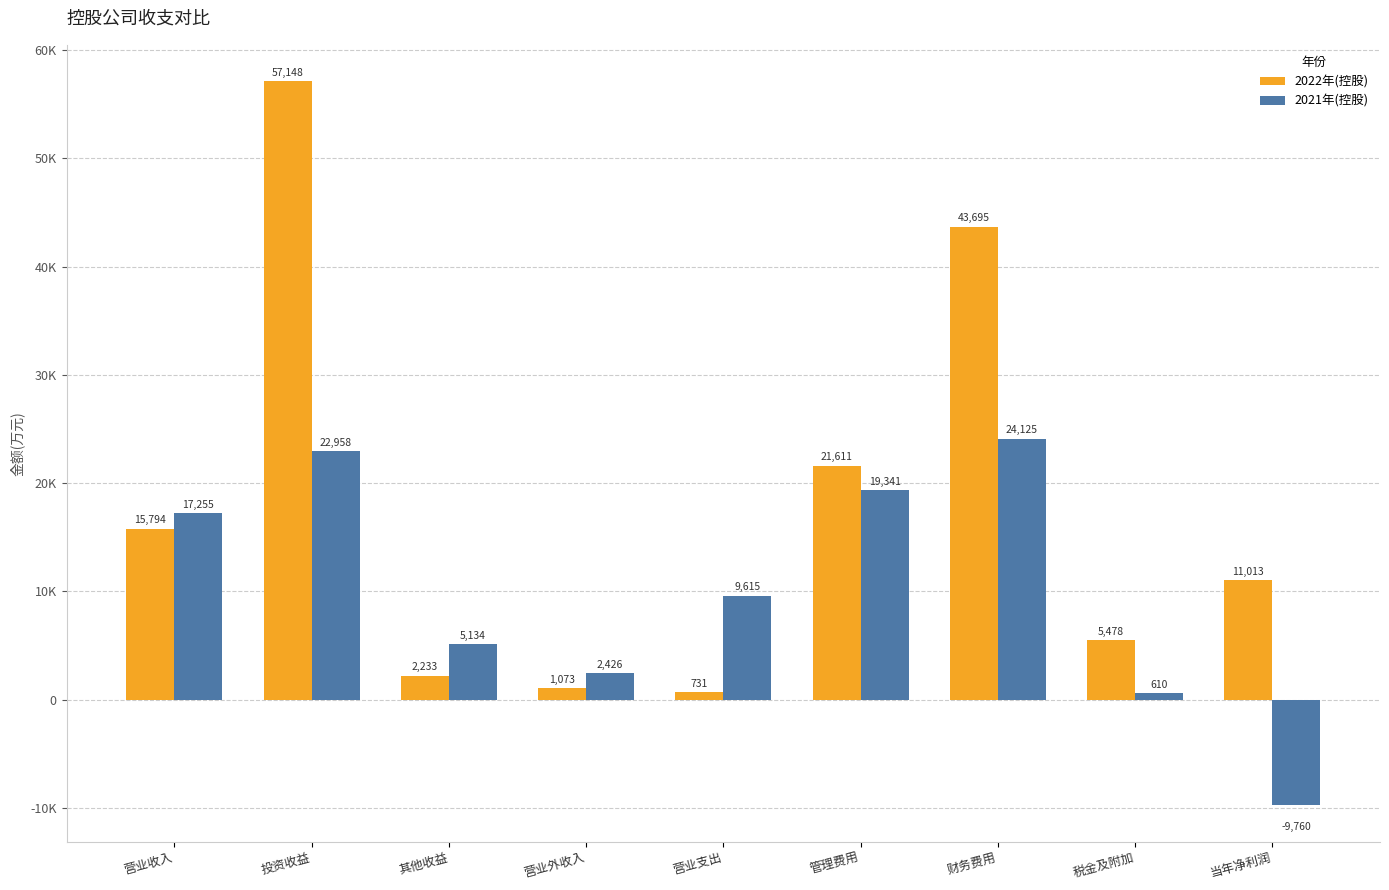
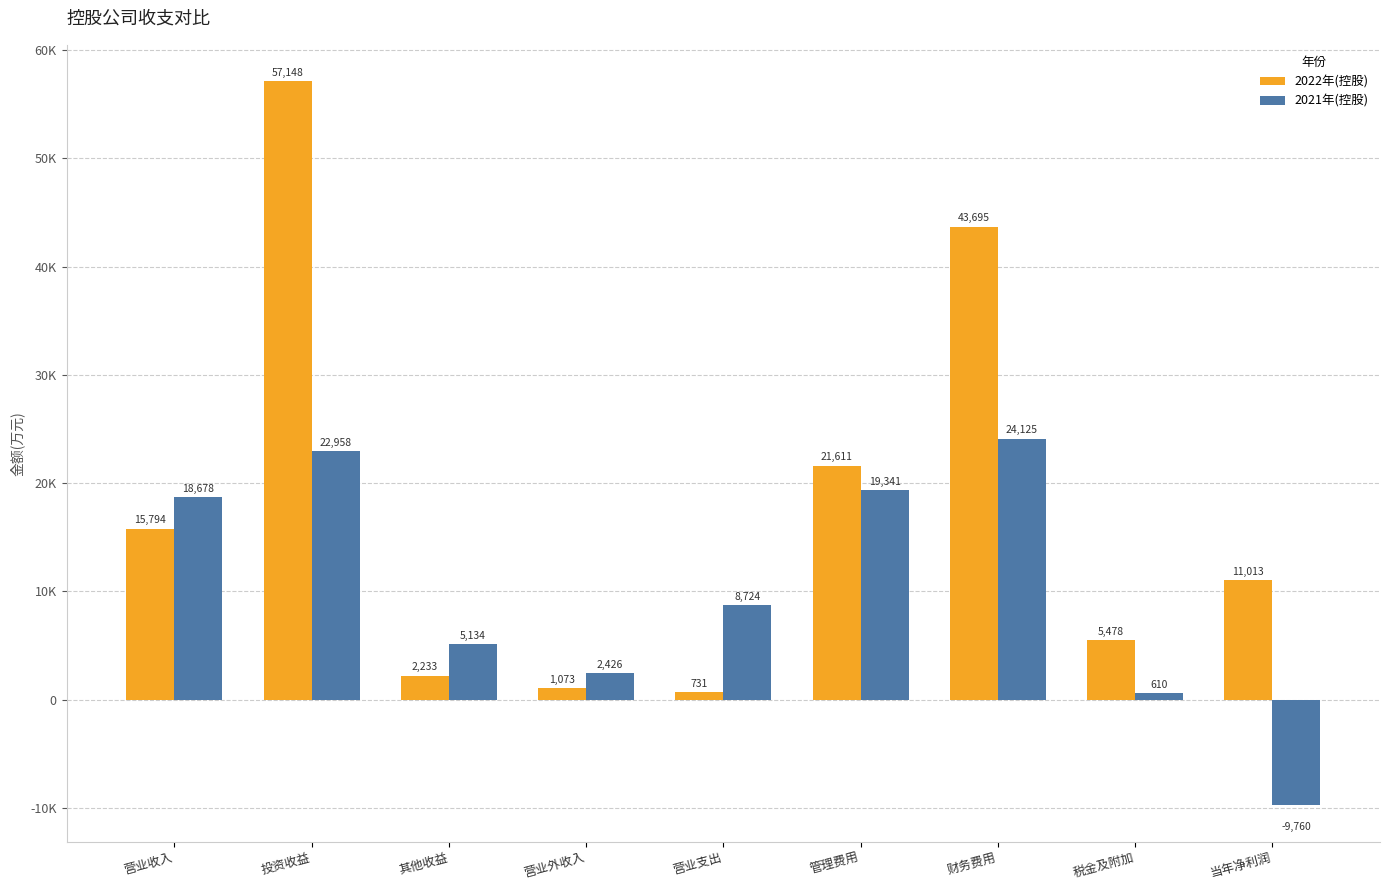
2021年(控股), 营业收入: 17,255 -> 18,678
2021年(控股), 营业支出: 9,615 -> 8,724
